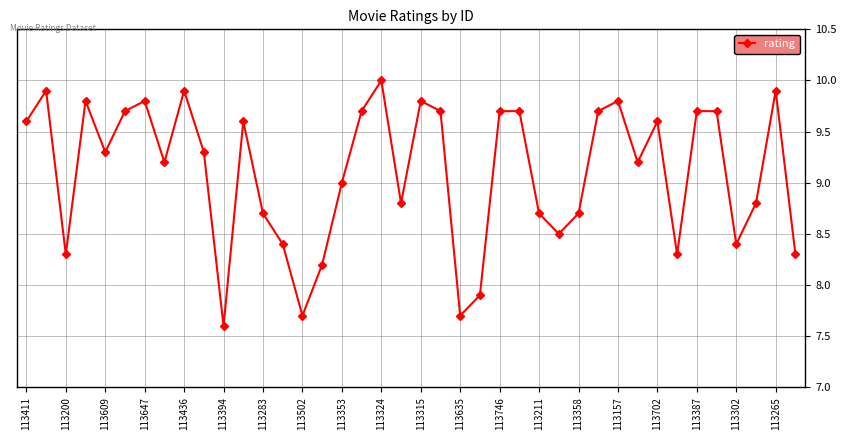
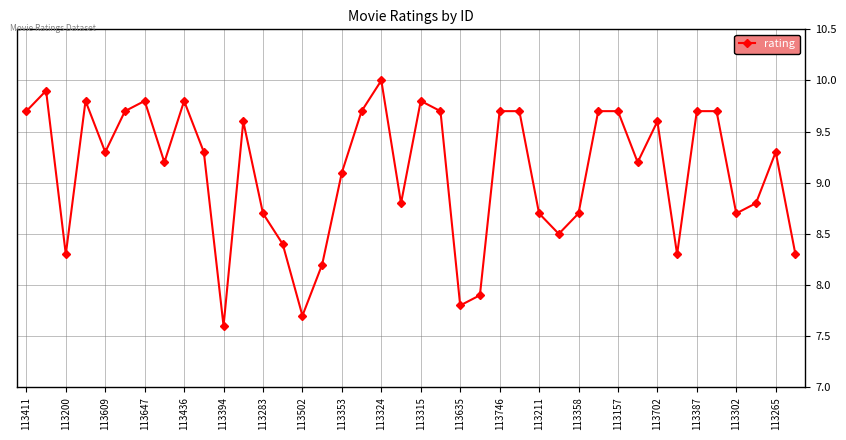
113411: 9.6 -> 9.7
113436: 9.9 -> 9.8
113353: 9.0 -> 9.1
113635: 7.7 -> 7.8
113157: 9.8 -> 9.7
113302: 8.4 -> 8.7
113265: 9.9 -> 9.3
